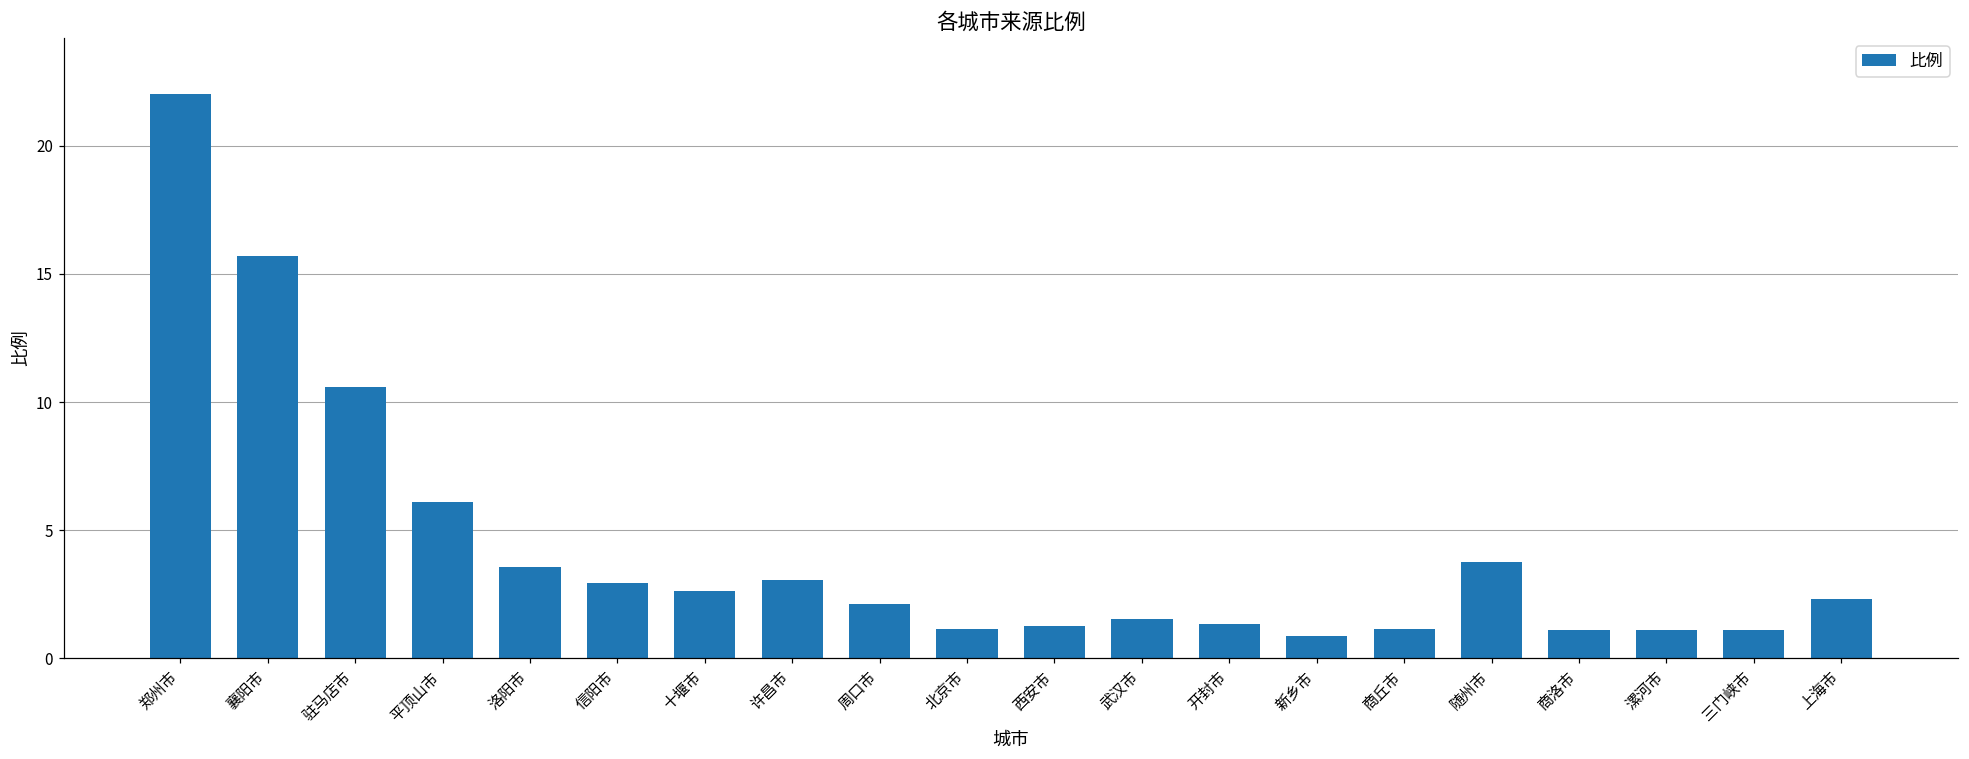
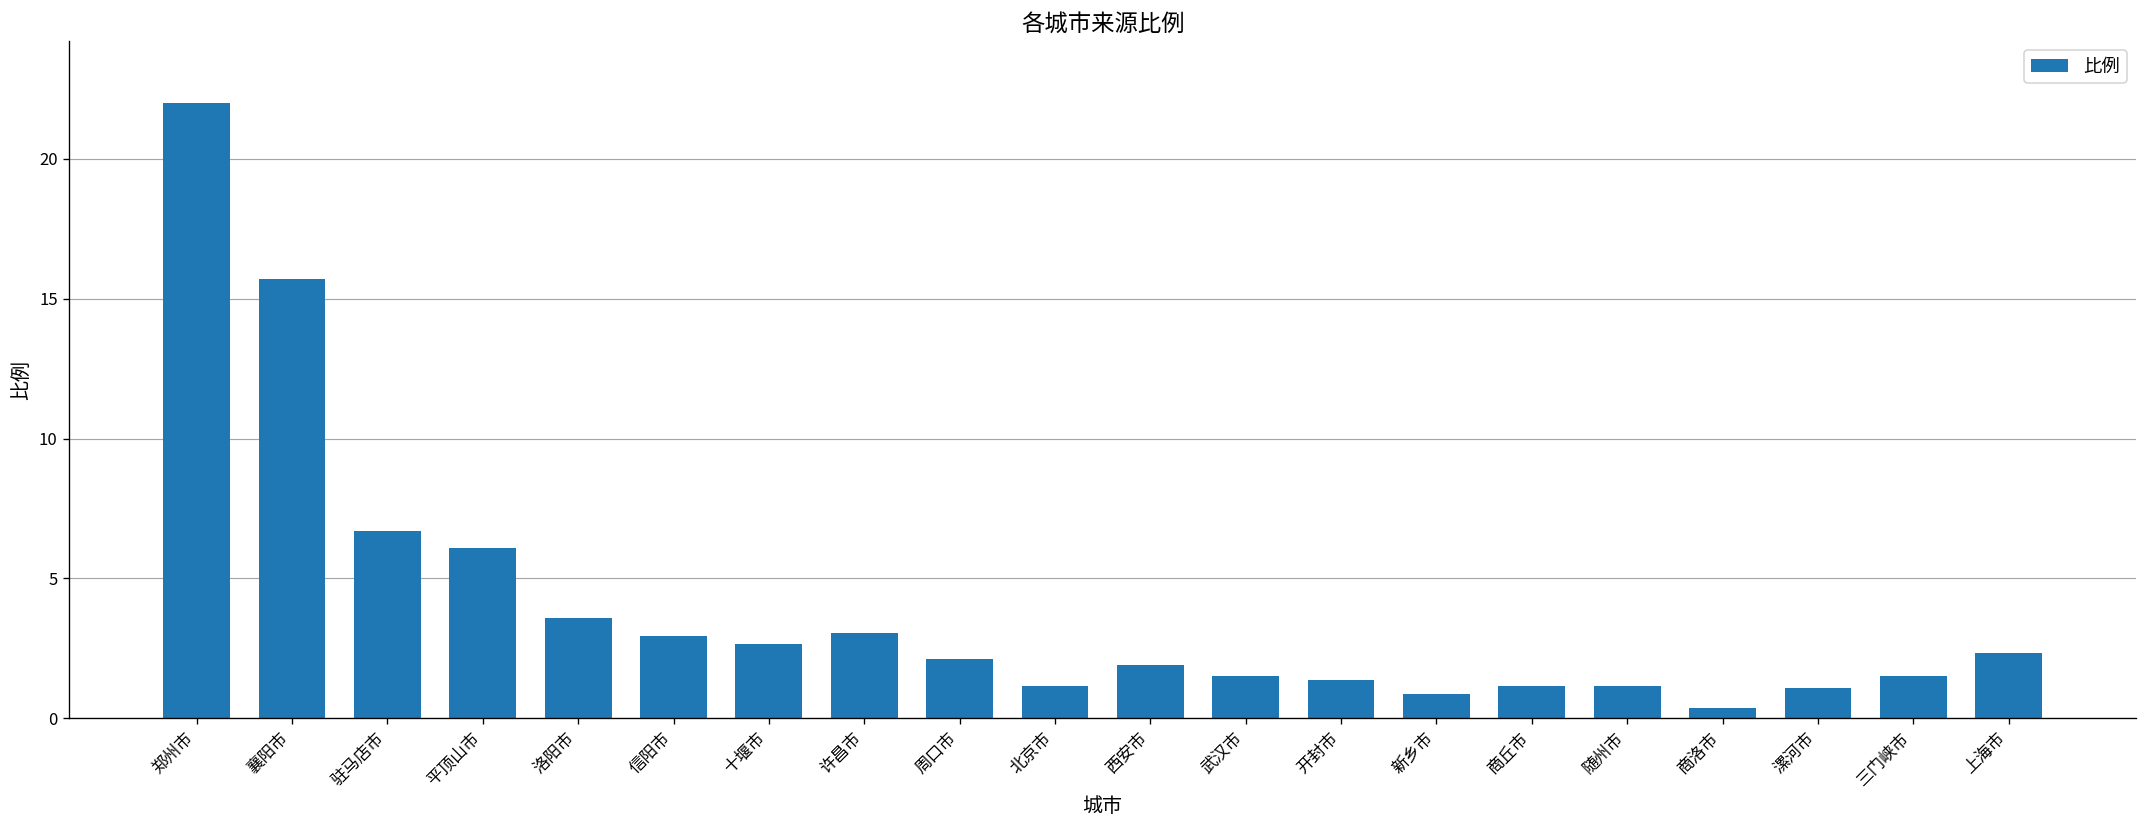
驻马店市: 10.6 -> 6.7
西安市: 1.3 -> 1.9
随州市: 3.8 -> 1.2
商洛市: 1.1 -> 0.4
三门峡市: 1.1 -> 1.5
